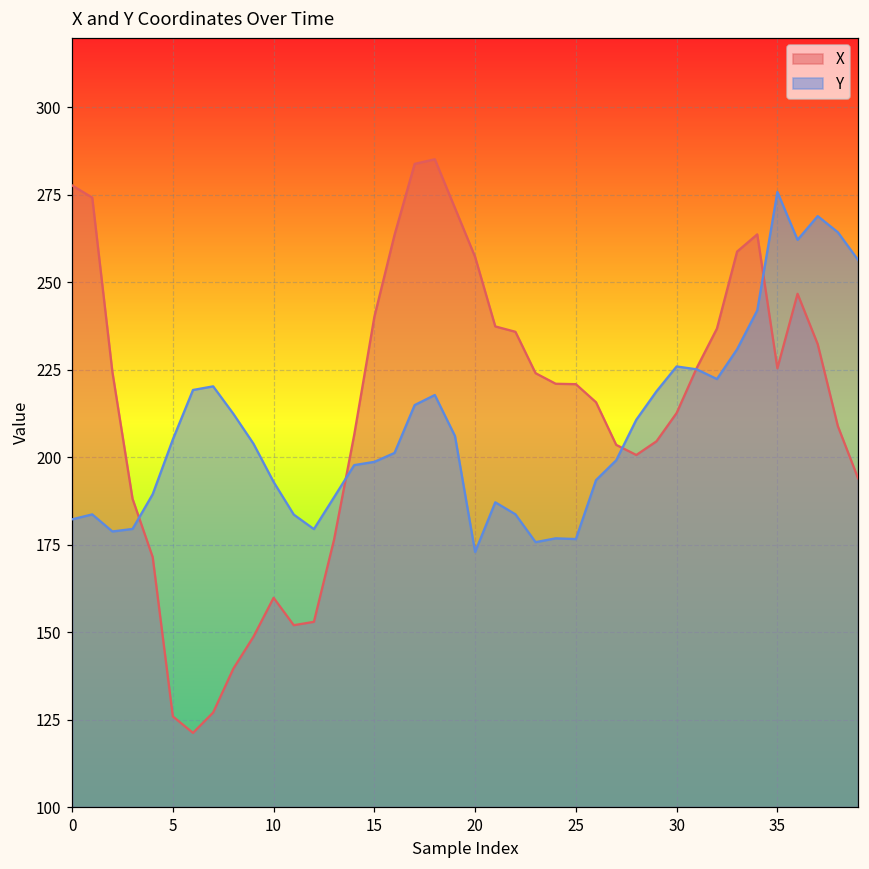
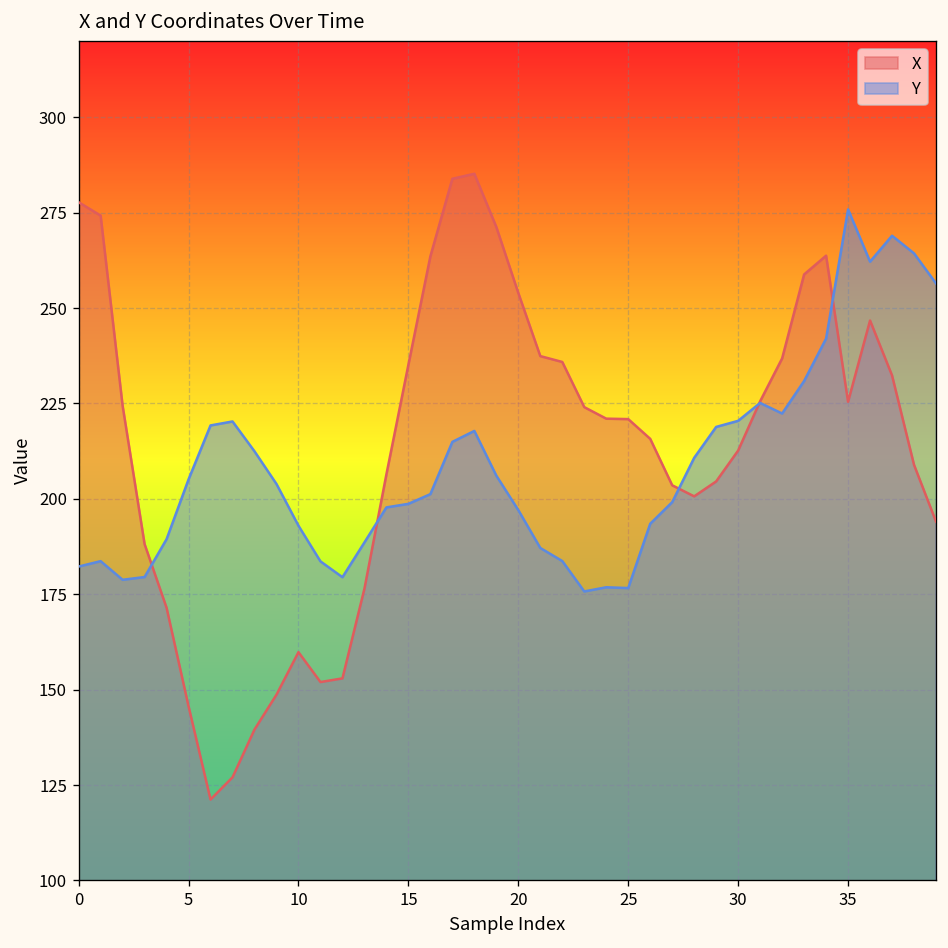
X, 5: 126 -> 146
X, 15: 240 -> 235
X, 20: 257 -> 254
Y, 20: 173 -> 197
Y, 30: 226 -> 220
